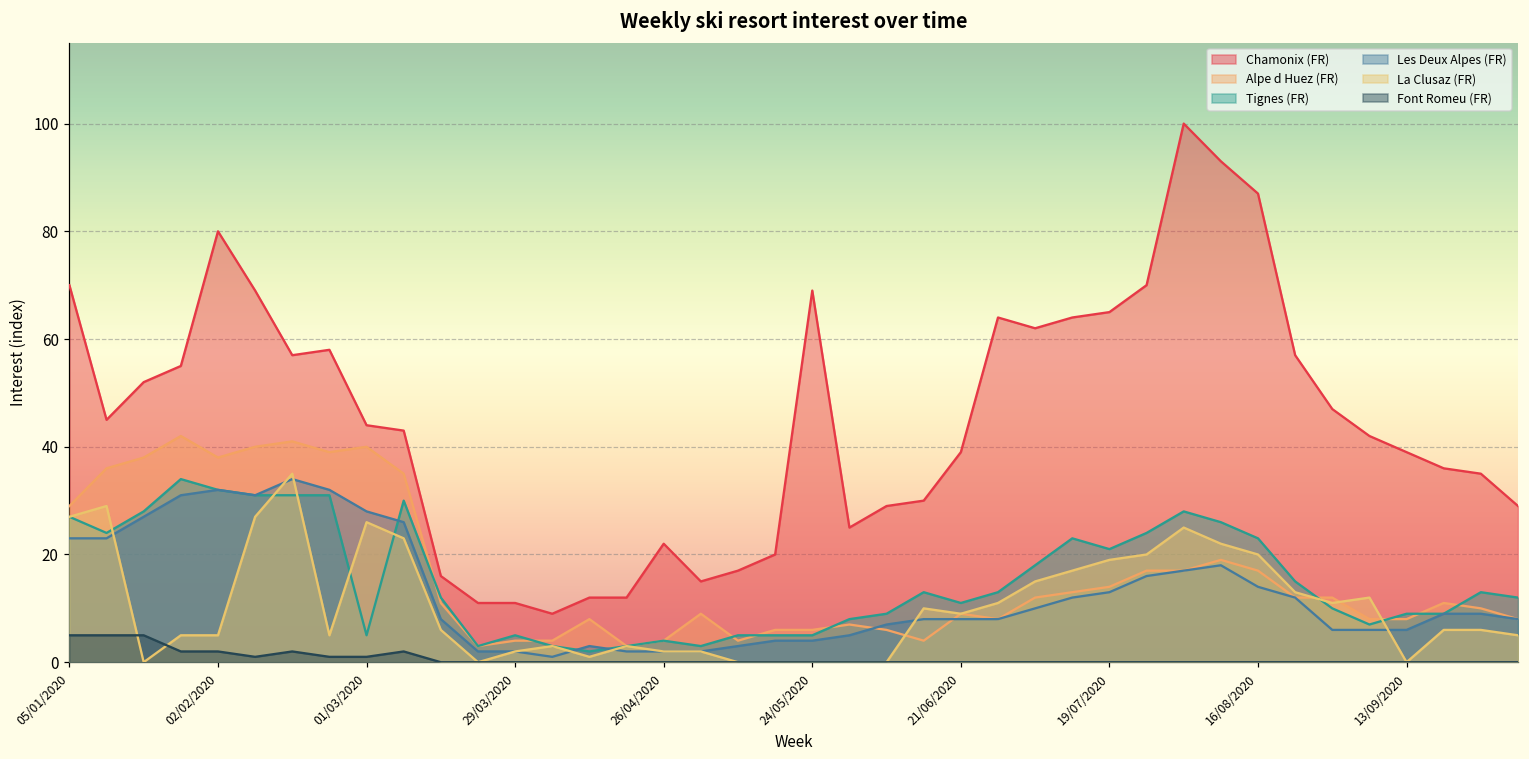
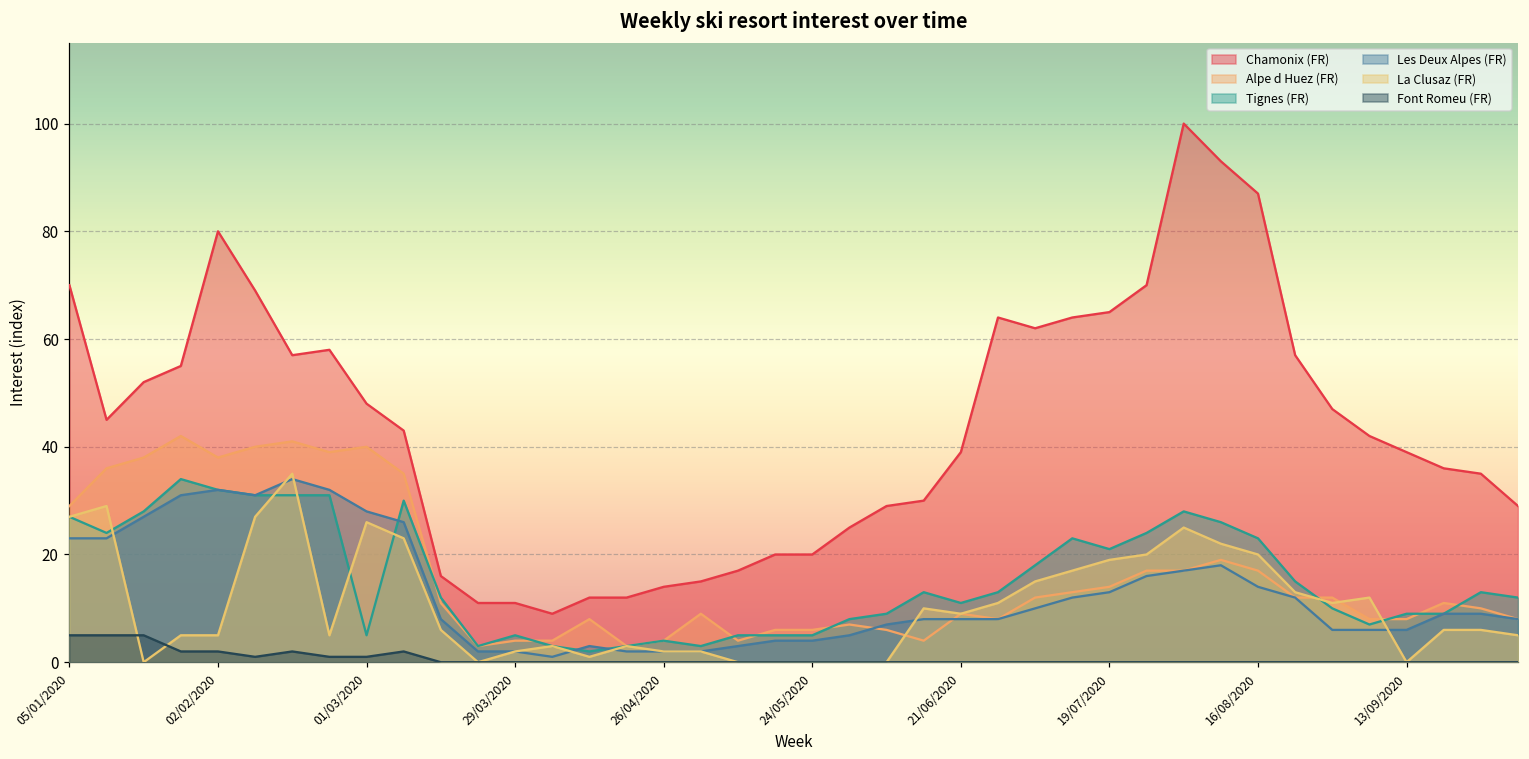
Chamonix (FR), 01/03/2020: 44 -> 48
Chamonix (FR), 26/04/2020: 22 -> 14
Chamonix (FR), 24/05/2020: 69 -> 20
